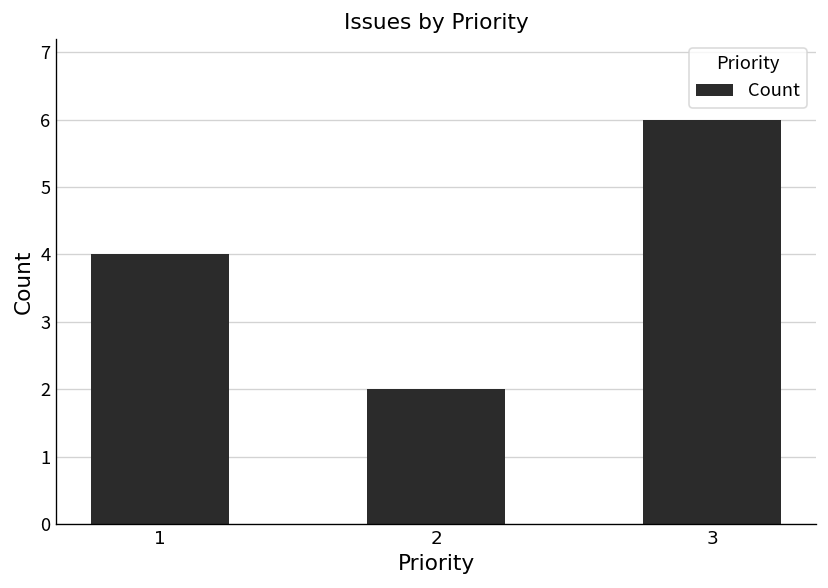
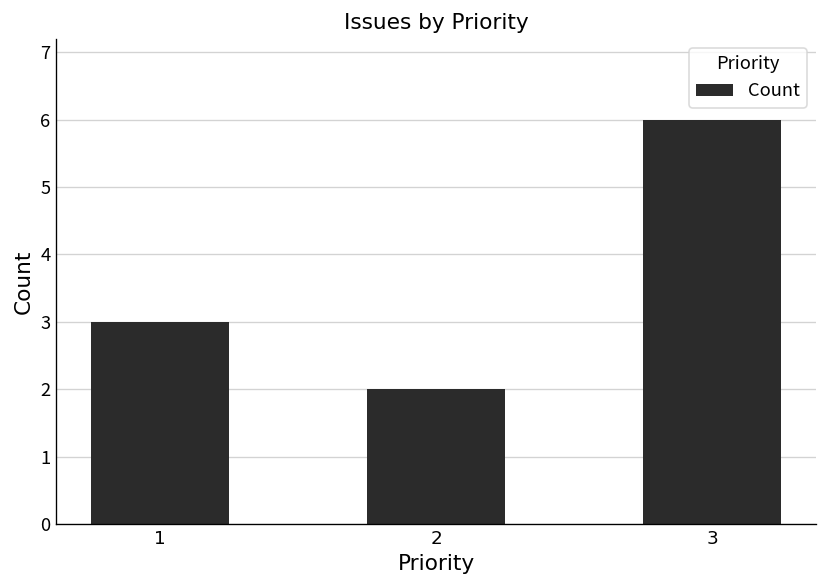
1: 4 -> 3
